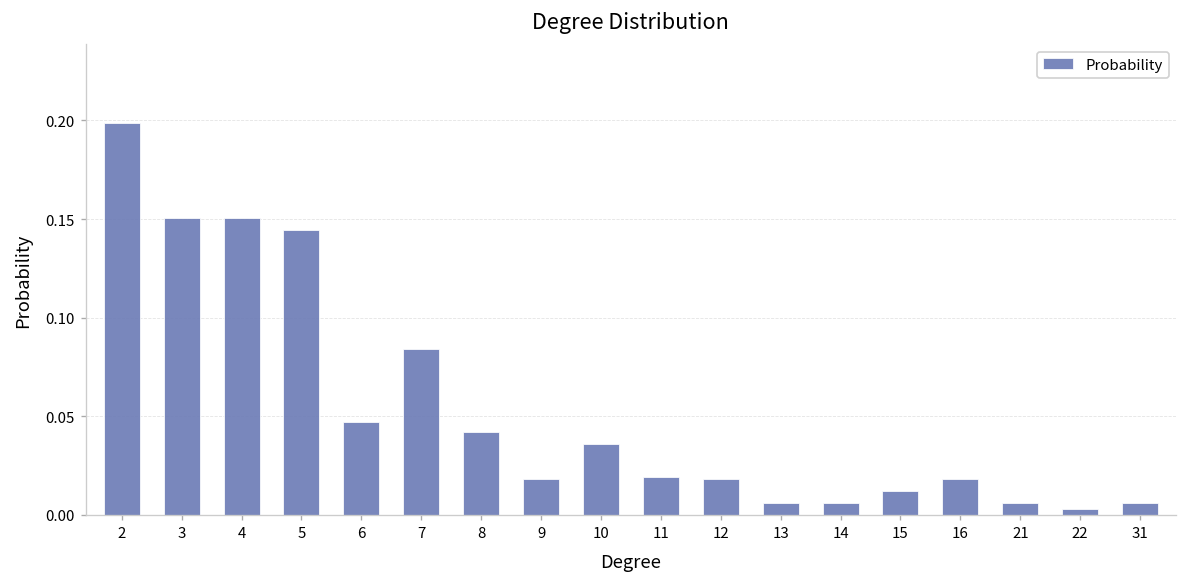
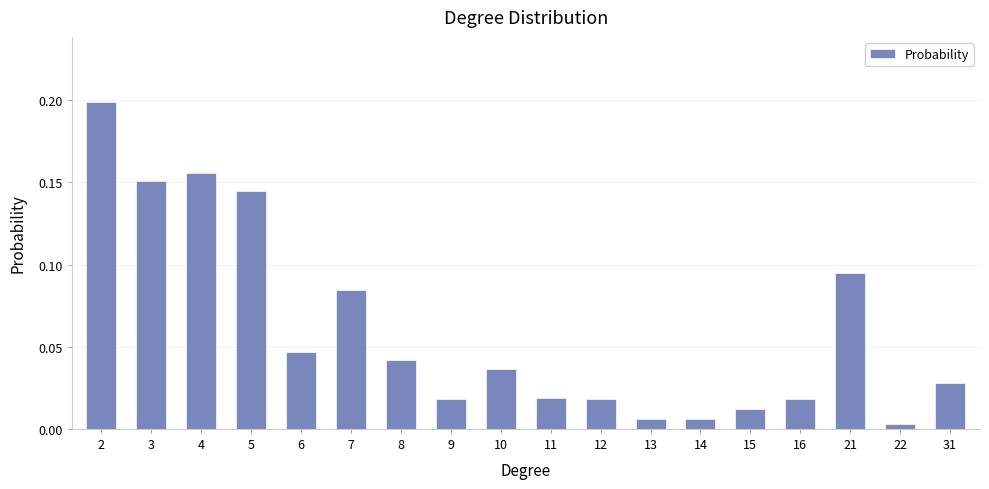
4: 0.151 -> 0.156
21: 0.006 -> 0.095
31: 0.006 -> 0.028
